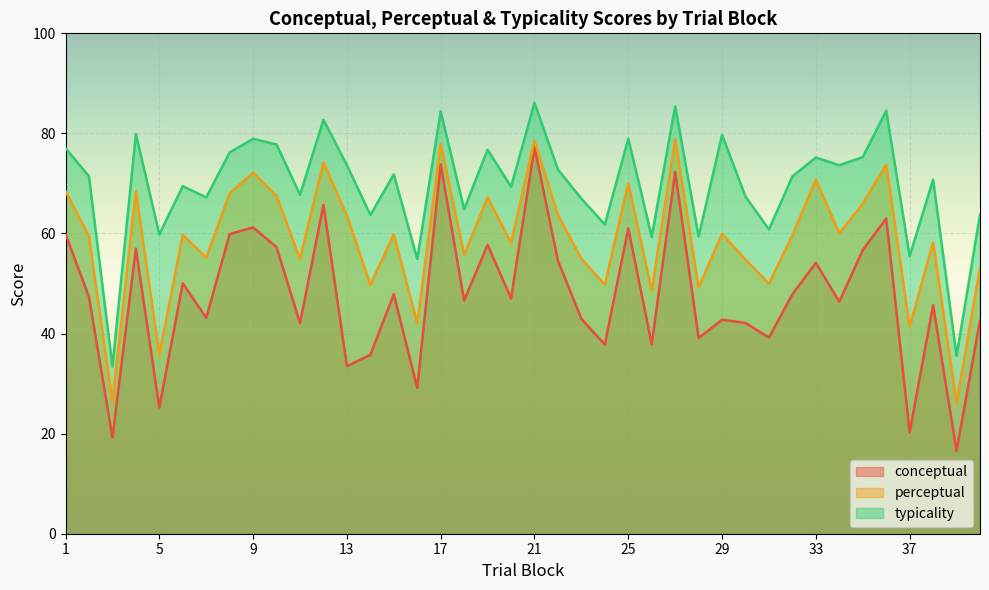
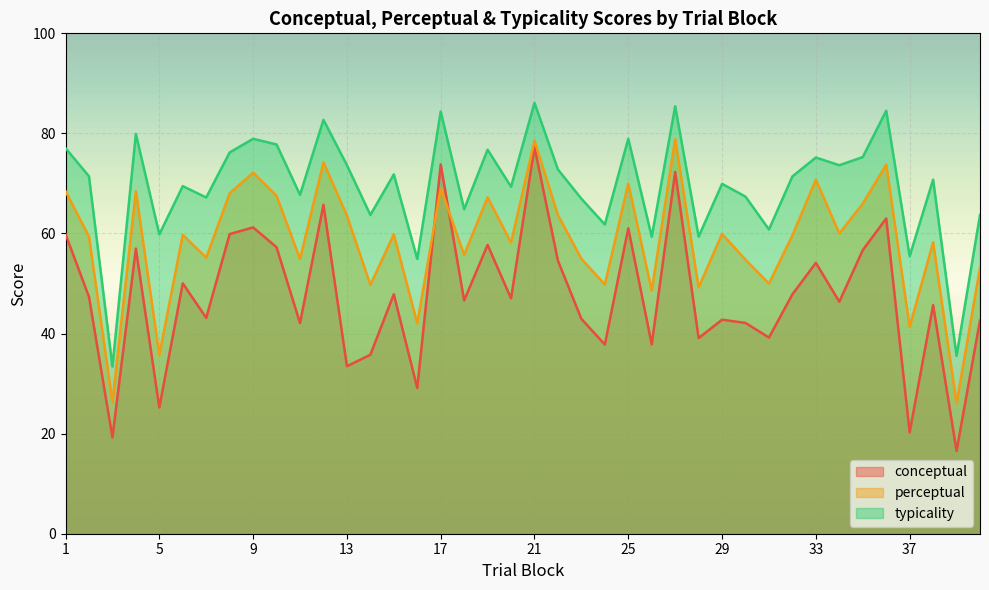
perceptual, 17: 78 -> 69
typicality, 29: 80 -> 70
